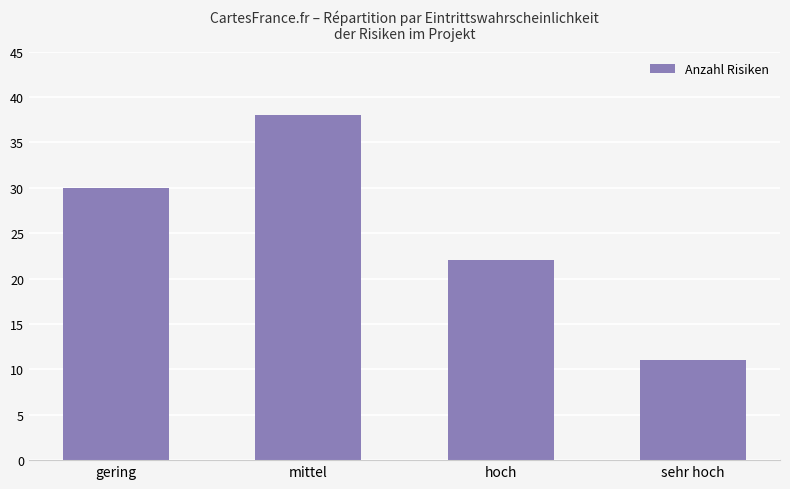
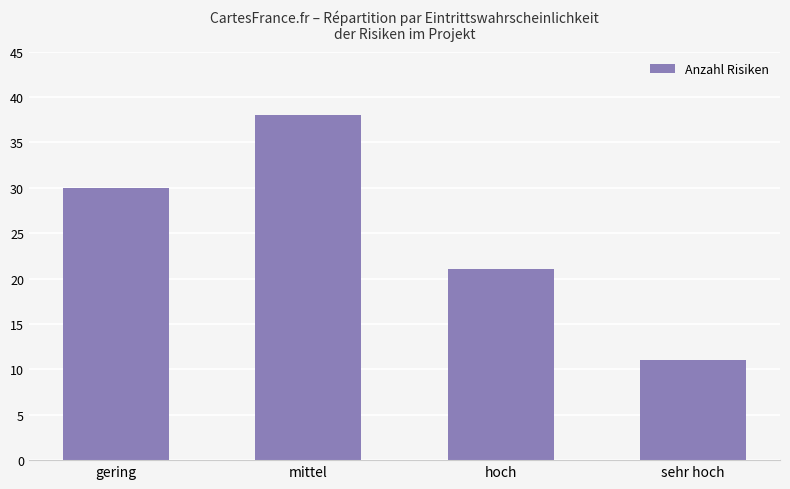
hoch: 22 -> 21
